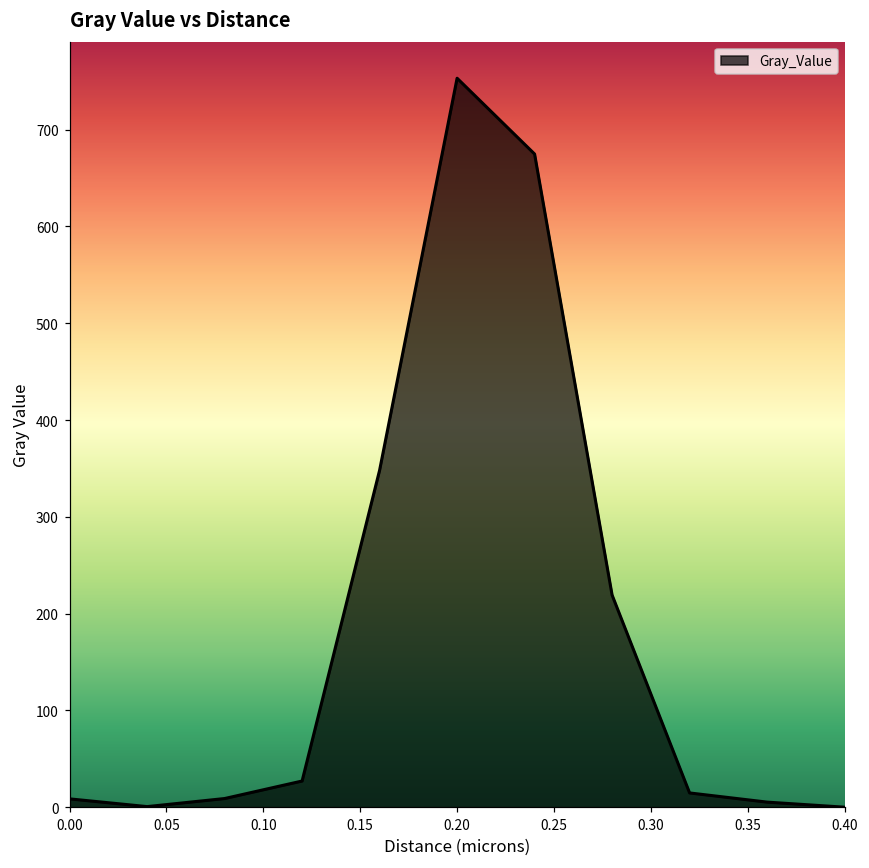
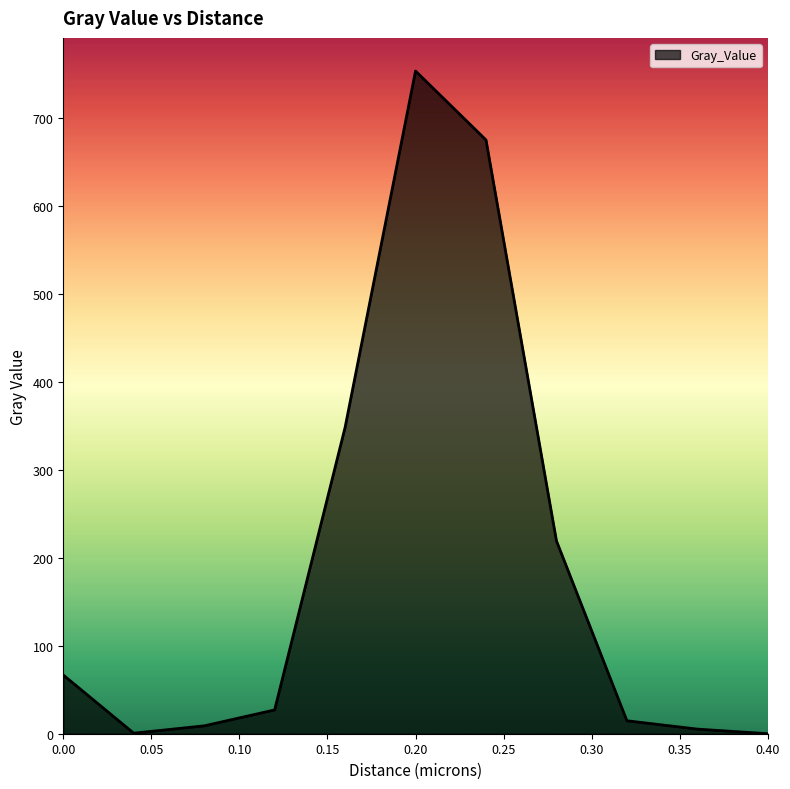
0.00: 10 -> 70
